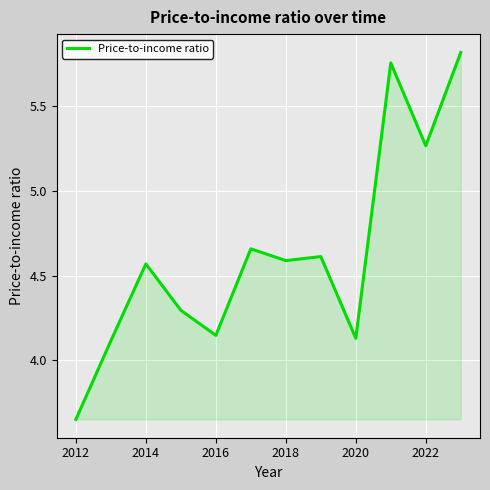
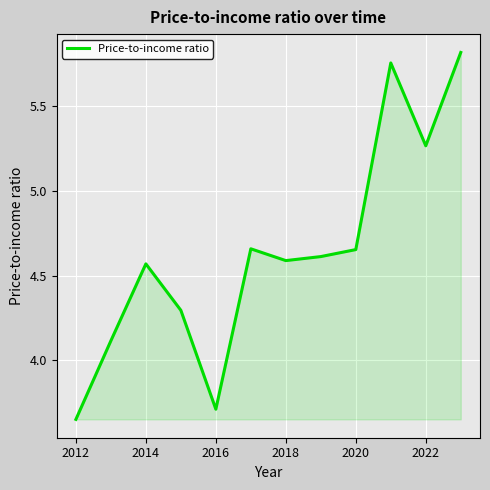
2016: 4.15 -> 3.71
2020: 4.13 -> 4.65
